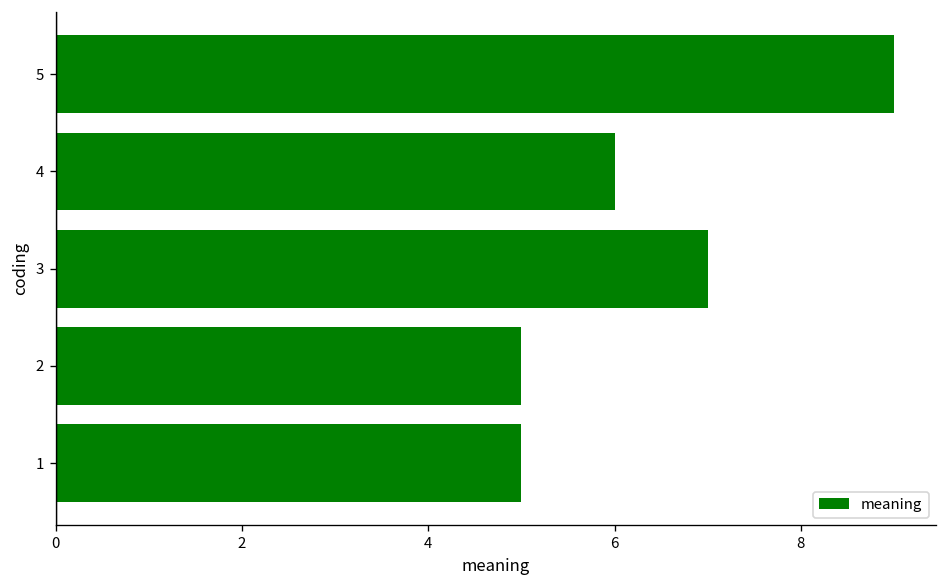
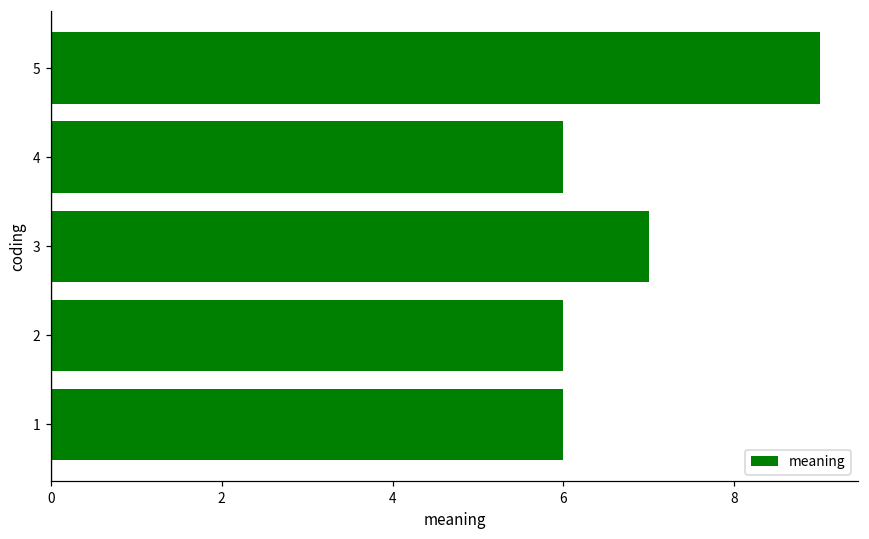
2: 5 -> 6
1: 5 -> 6
